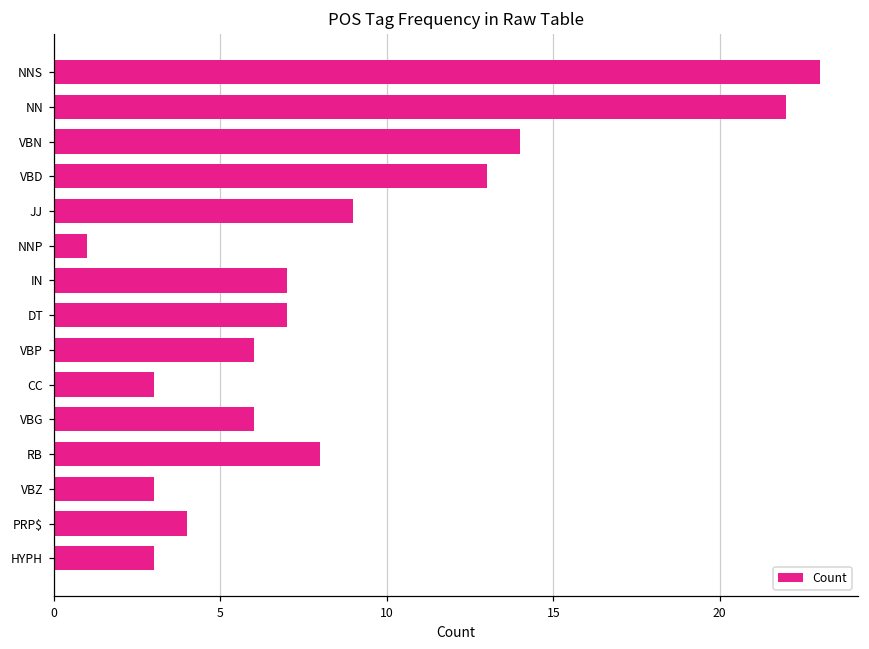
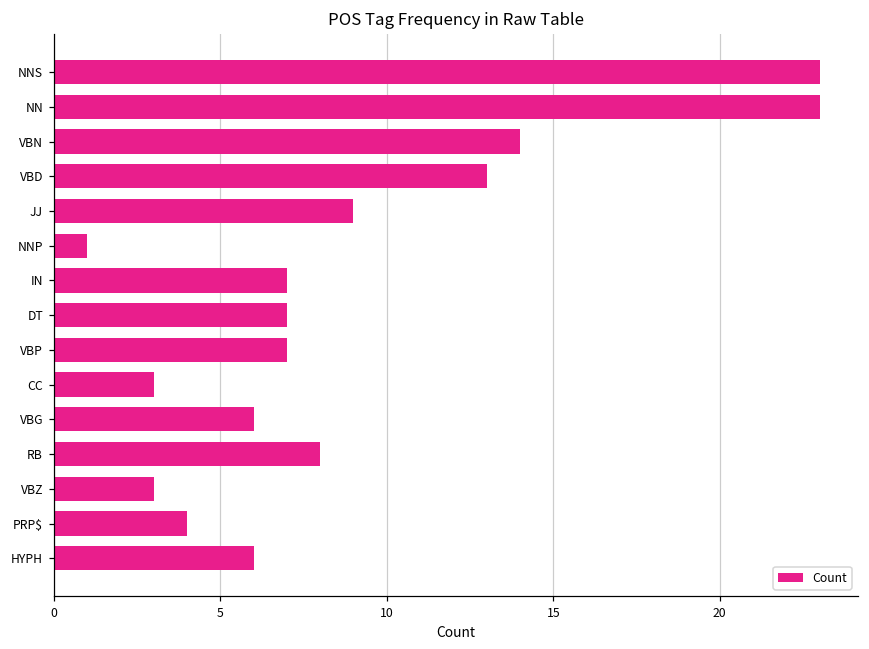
NN: 22 -> 23
VBP: 6 -> 7
HYPH: 3 -> 6
